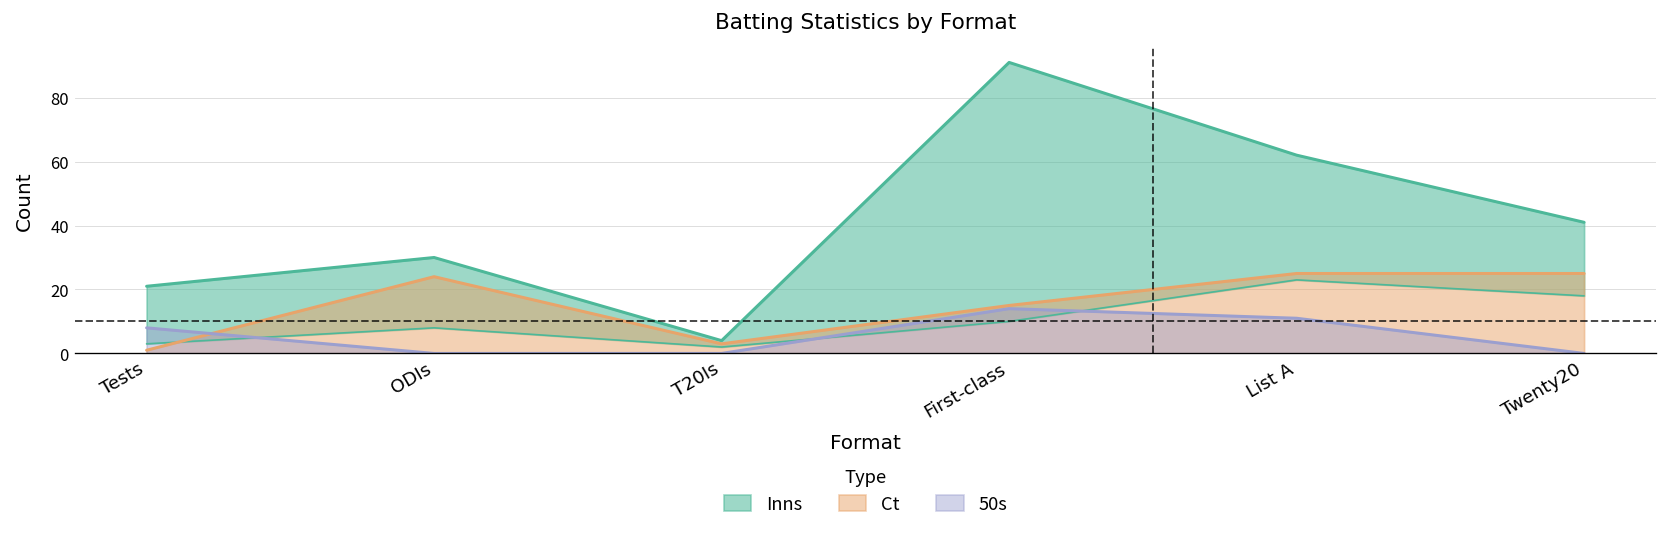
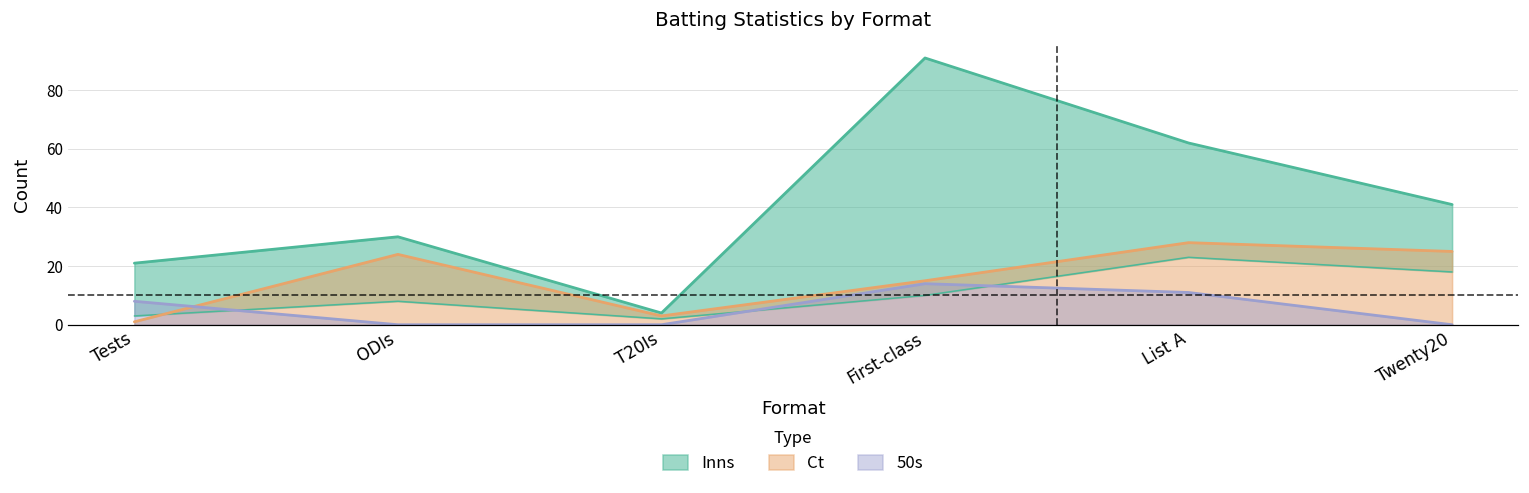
Ct, List A: 25 -> 28
